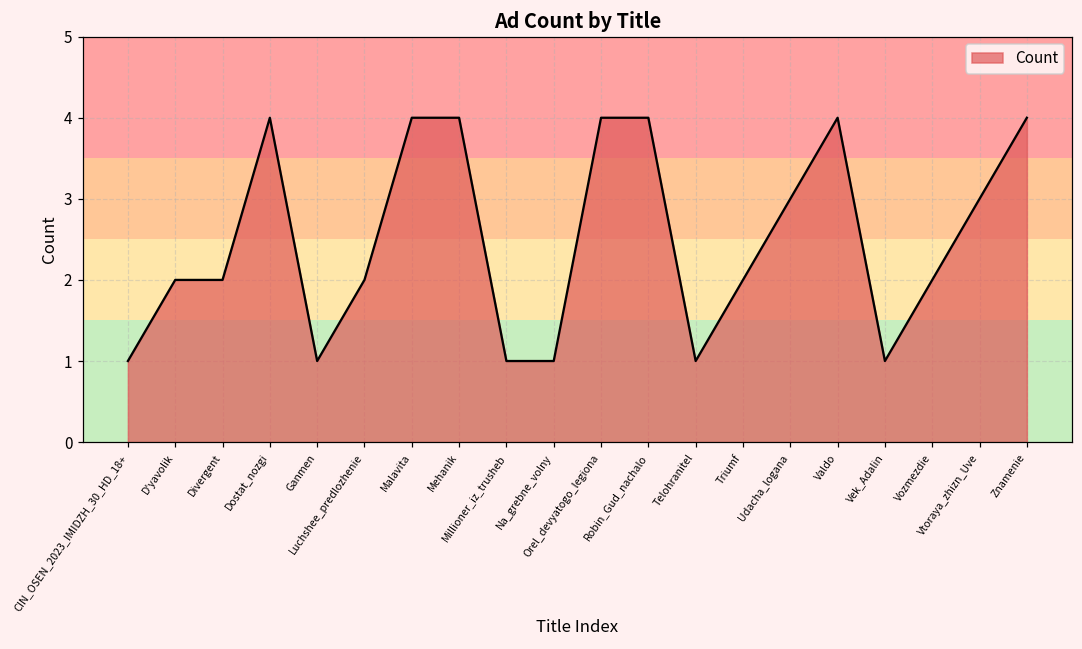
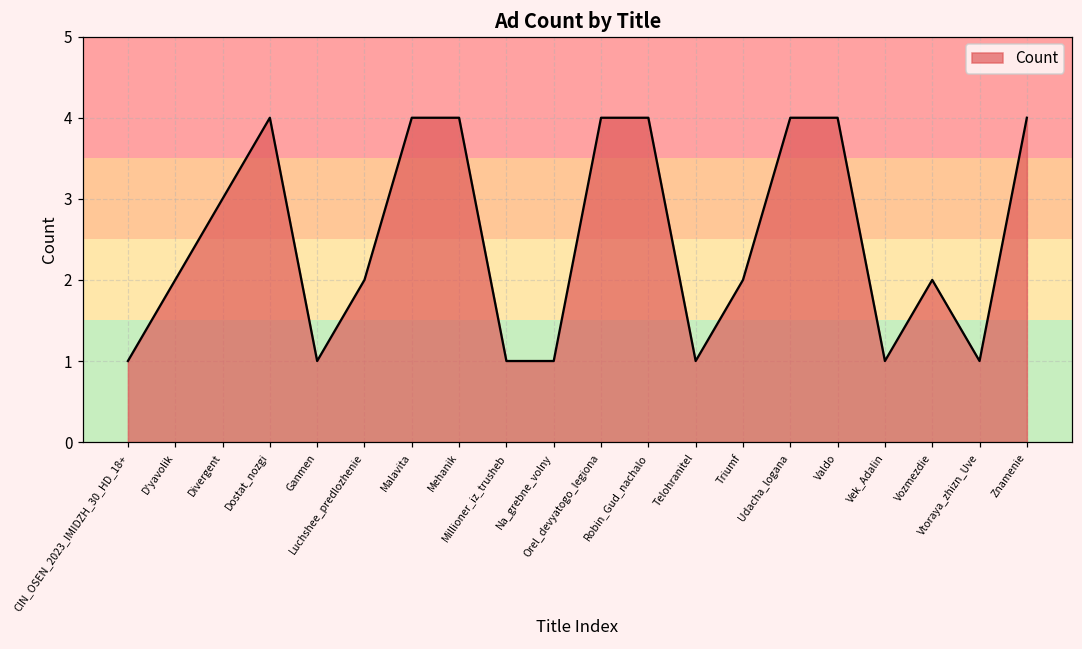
Divergent: 2 -> 3
Udacha_logana: 3 -> 4
Vtoraya_zhizn_Uve: 3 -> 1
